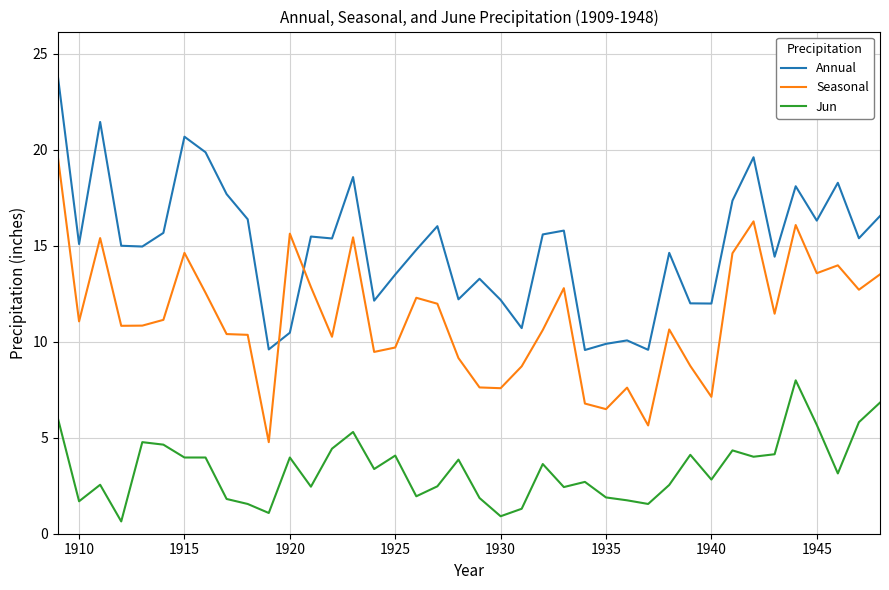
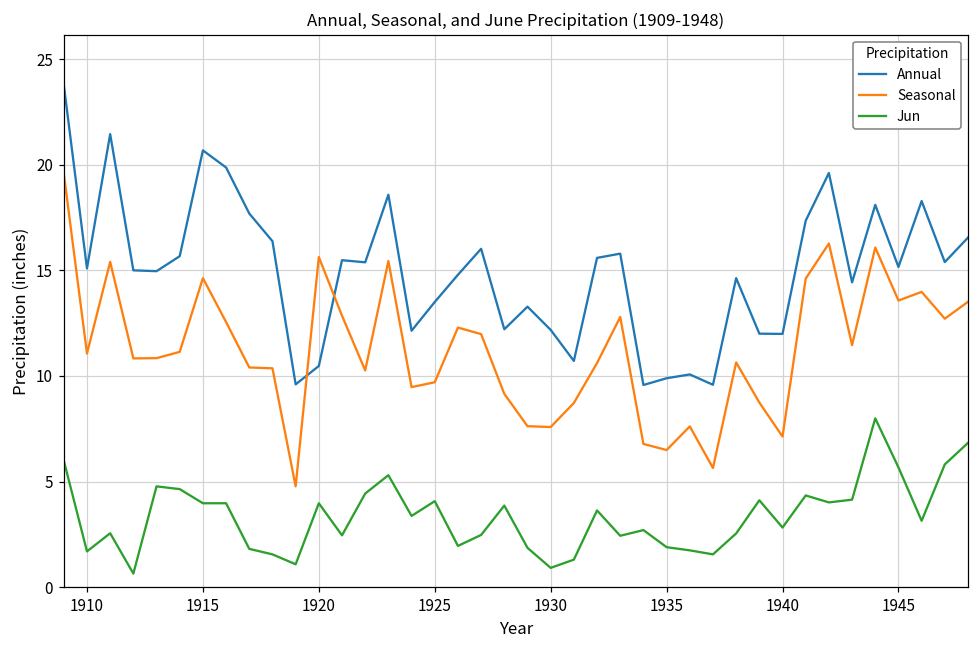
Annual, 1945: 16.3 -> 15.2
